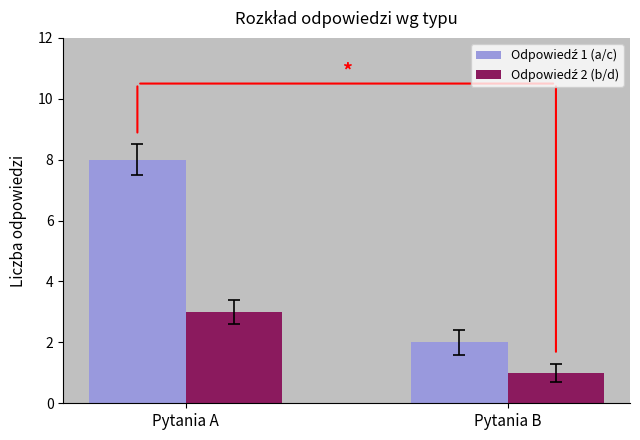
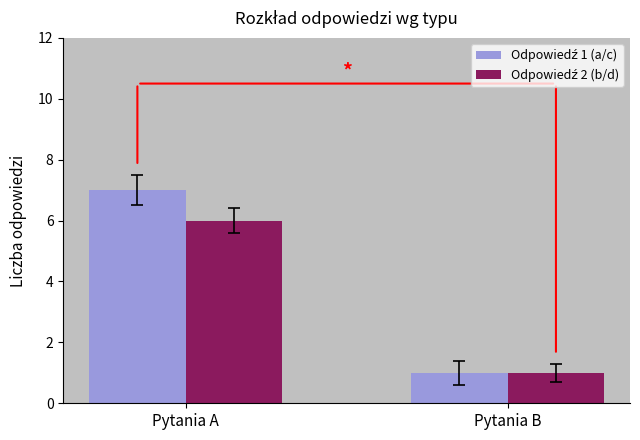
Odpowiedź 1 (a/c), Pytania A: 8 -> 7
Odpowiedź 2 (b/d), Pytania A: 3 -> 6
Odpowiedź 1 (a/c), Pytania B: 2 -> 1
